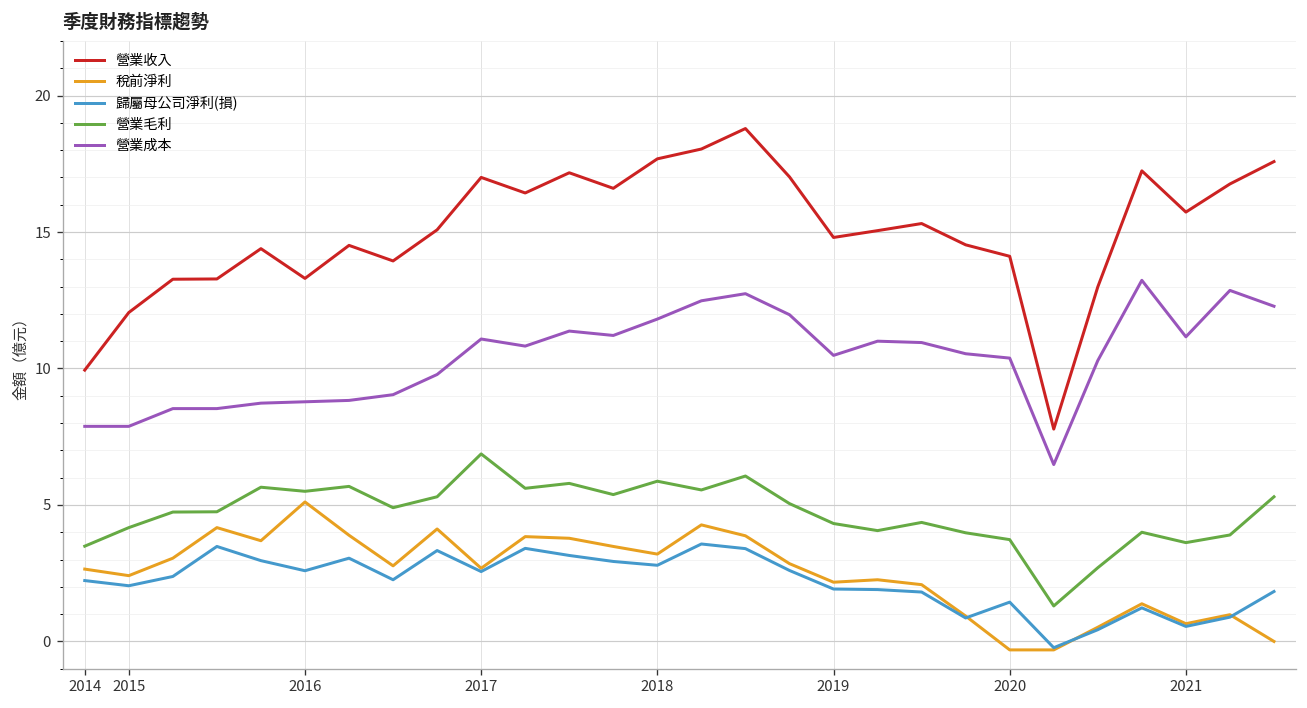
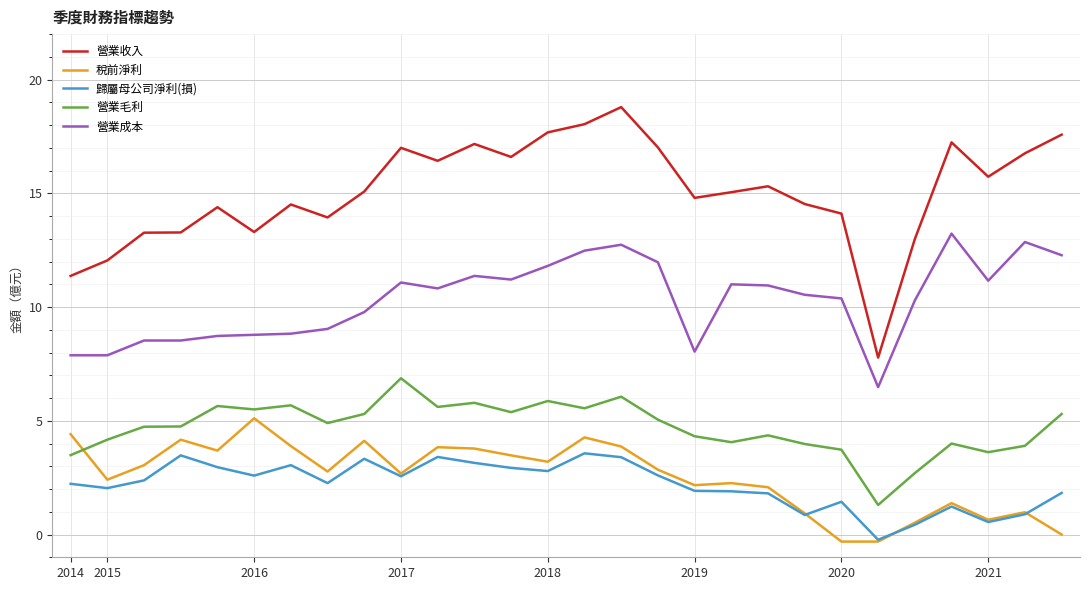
營業收入, 2014: 9.9 -> 11.4
稅前淨利, 2014: 2.7 -> 4.4
營業成本, 2019: 10.5 -> 8.0
